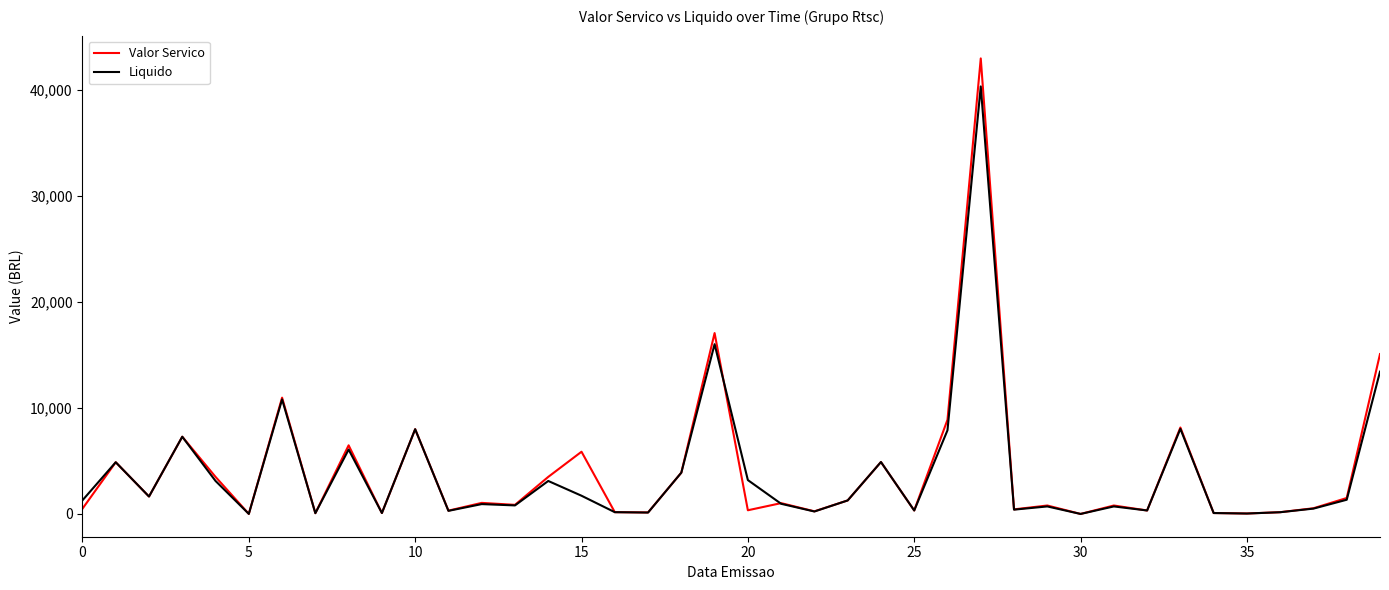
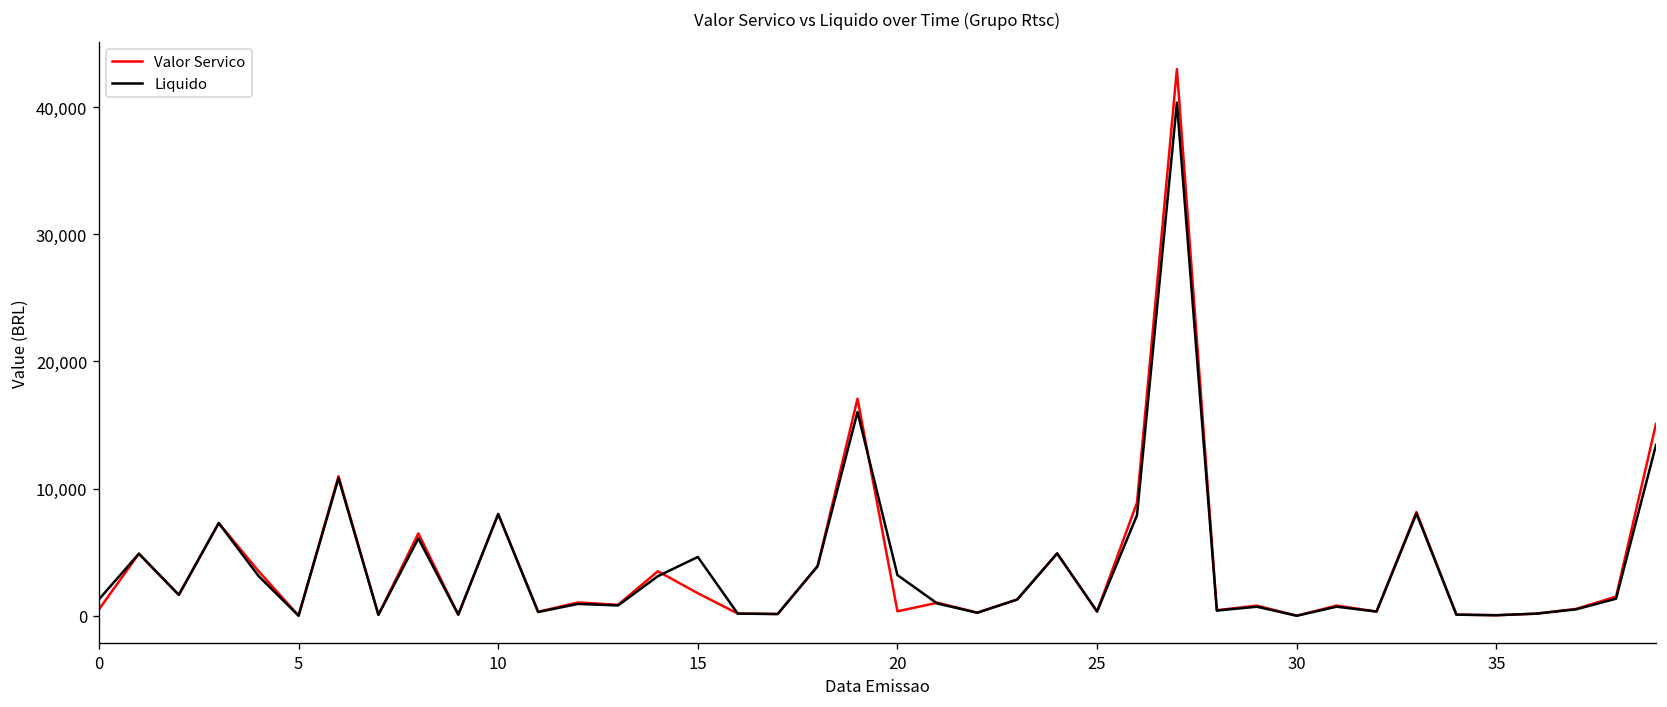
Valor Servico, 15: 5,900 -> 1,800
Liquido, 15: 1,700 -> 4,600
